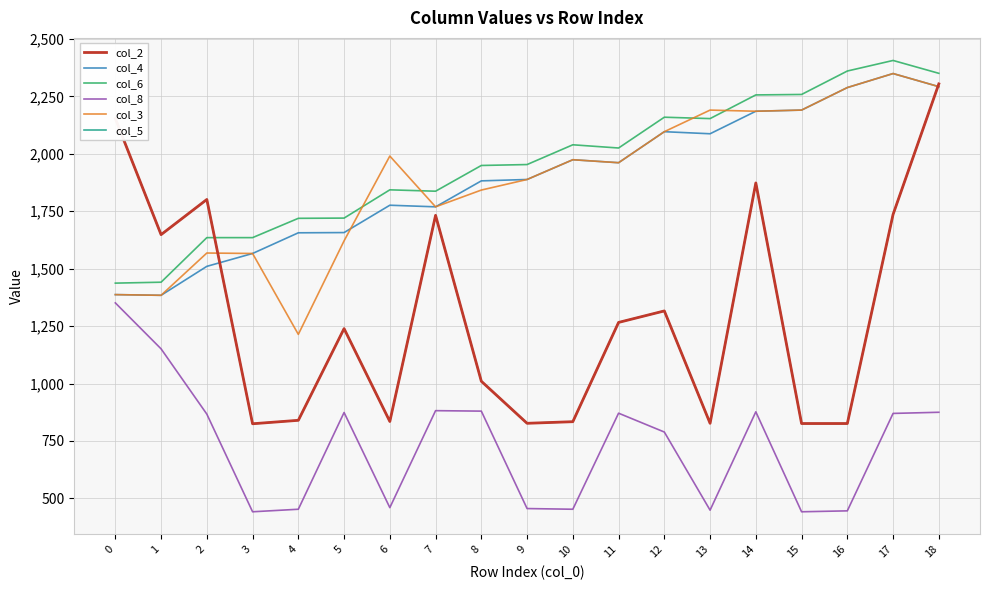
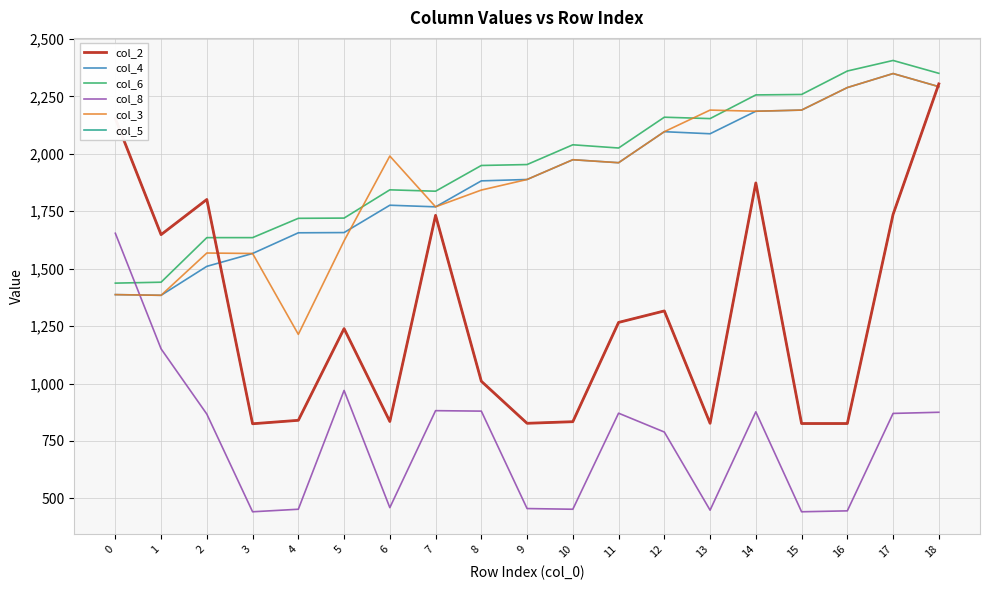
col_8, 0: 1,350 -> 1,650
col_8, 5: 870 -> 970
